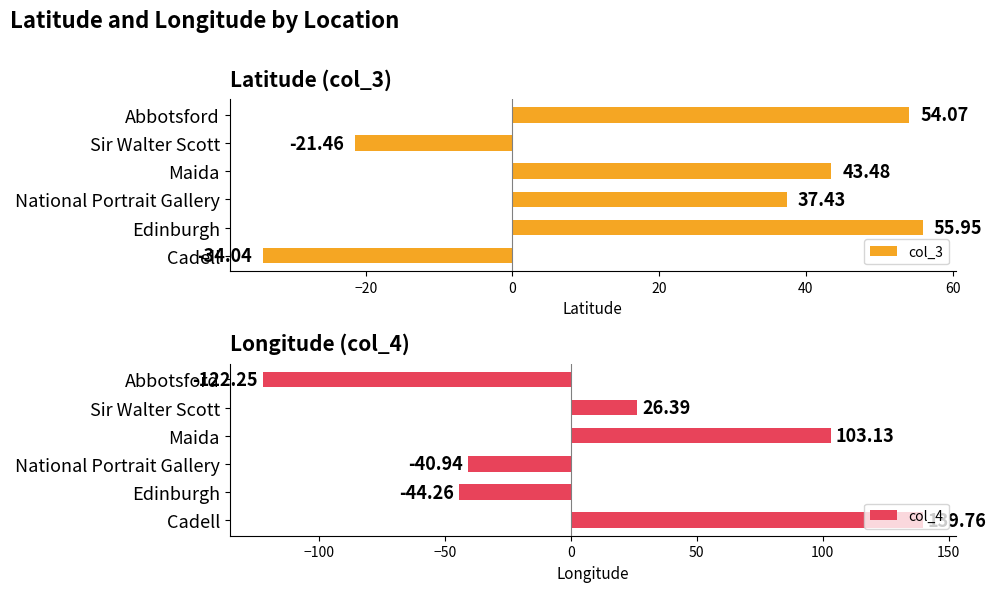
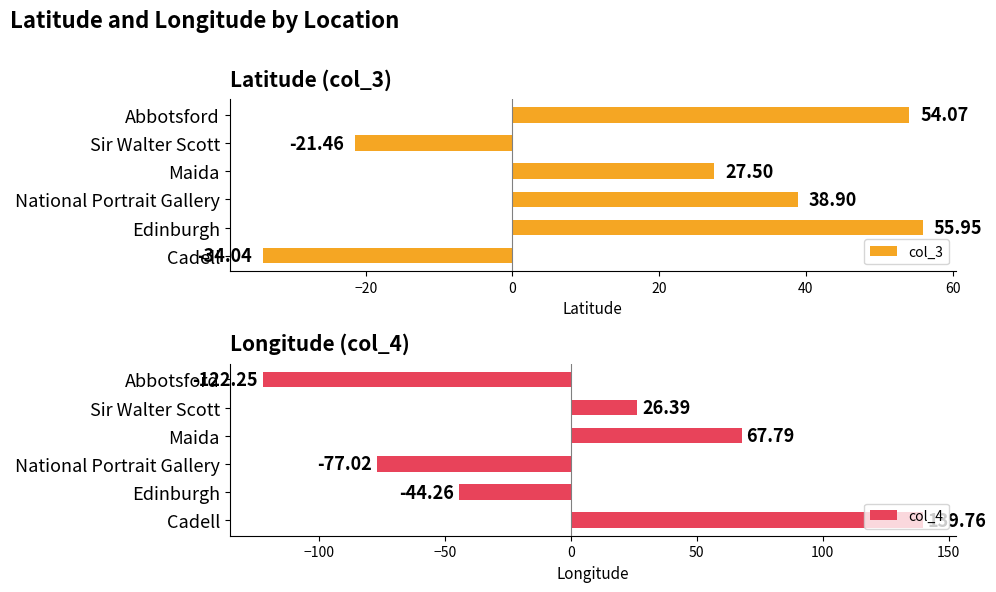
Latitude (col_3), Maida: 43.48 -> 27.50
Latitude (col_3), National Portrait Gallery: 37.43 -> 38.90
Longitude (col_4), Maida: 103.13 -> 67.79
Longitude (col_4), National Portrait Gallery: -40.94 -> -77.02
